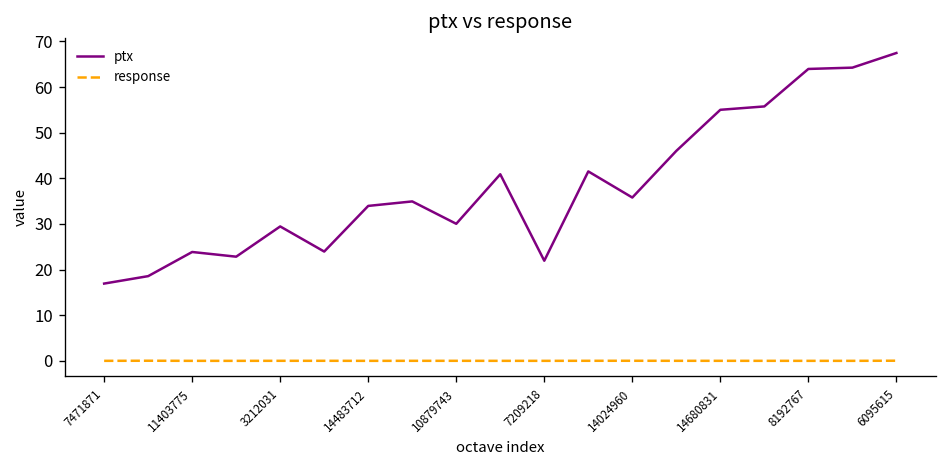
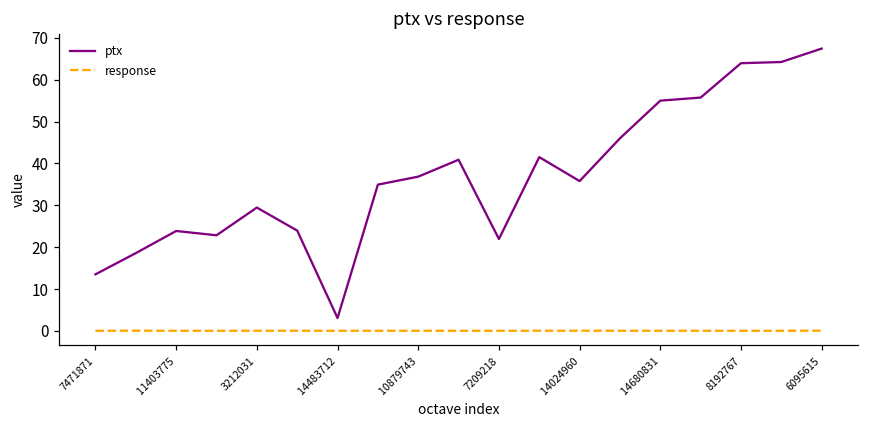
ptx, 7471871: 17 -> 14
ptx, 14483712: 34 -> 3
ptx, 10879743: 30 -> 37
